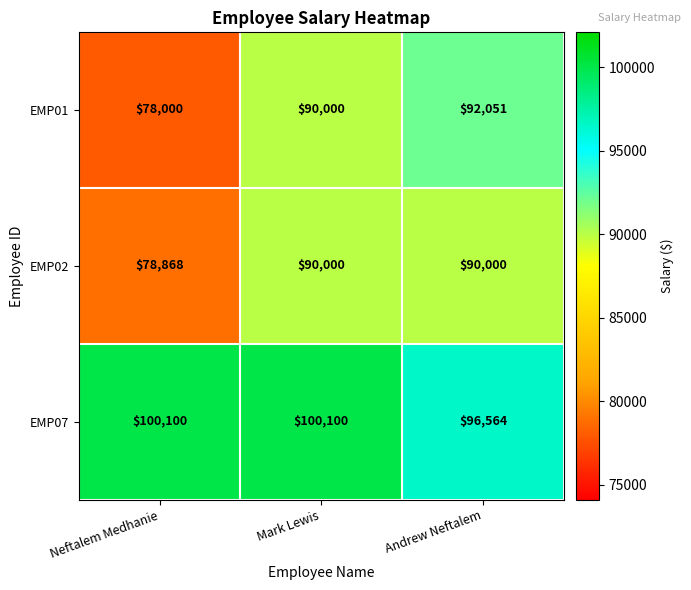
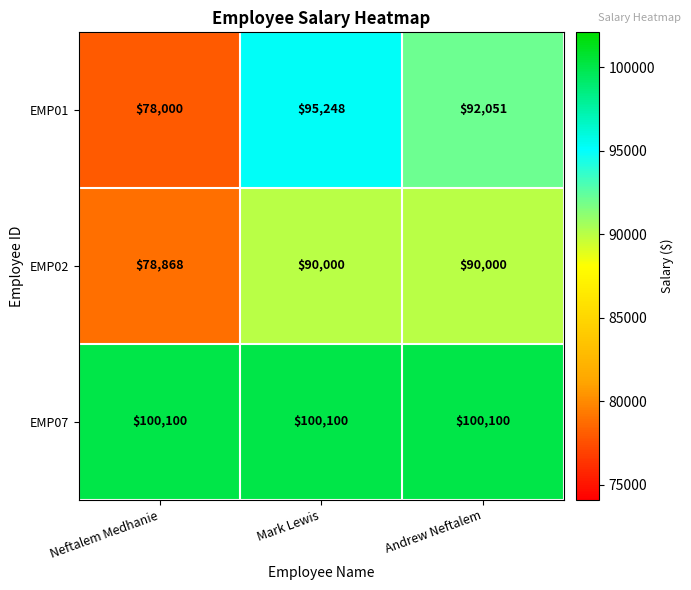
EMP01, Mark Lewis: $90,000 -> $95,248
EMP07, Andrew Neftalem: $96,564 -> $100,100
